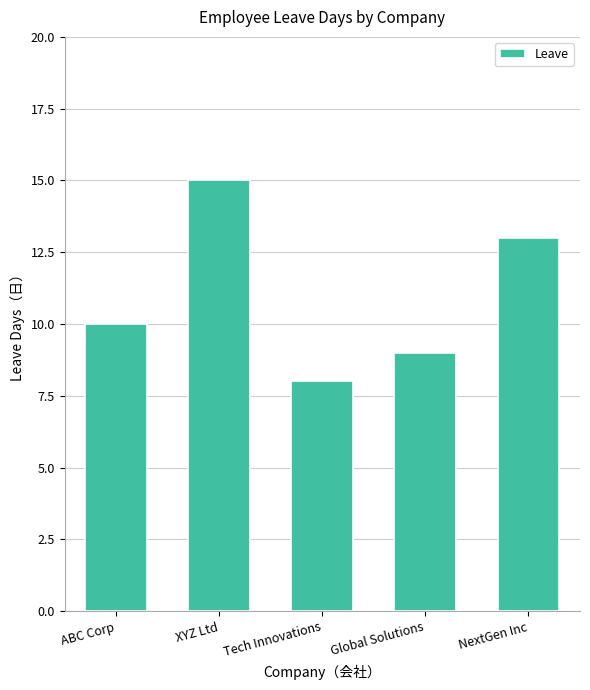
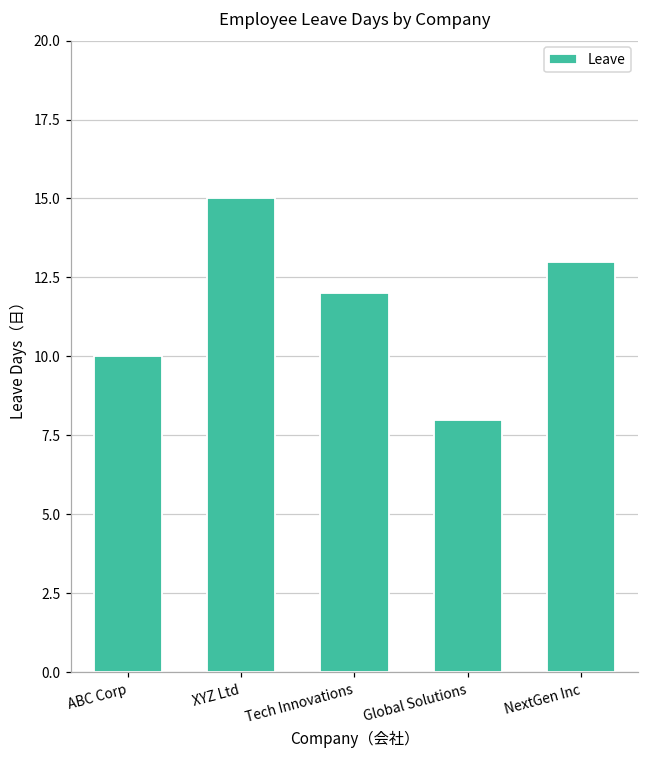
Tech Innovations: 8 -> 12
Global Solutions: 9 -> 8
